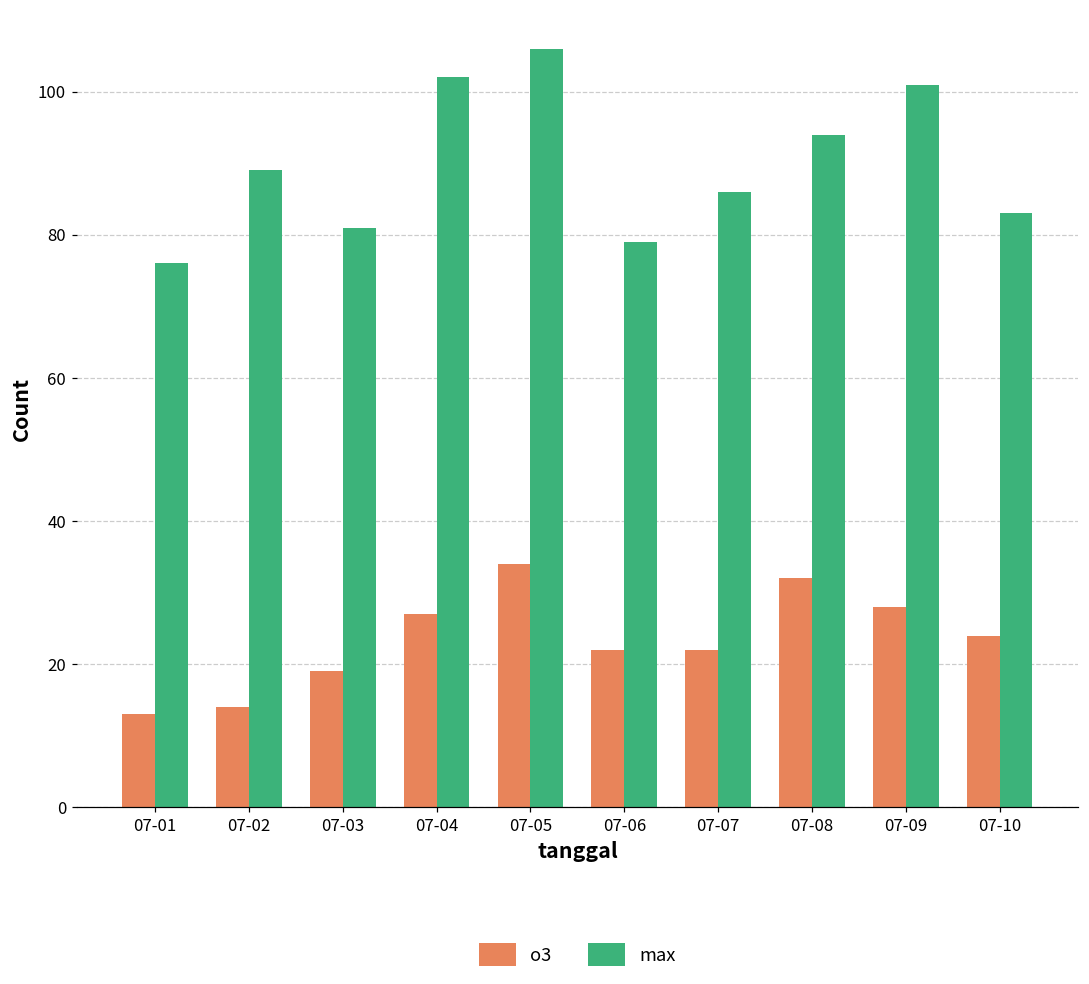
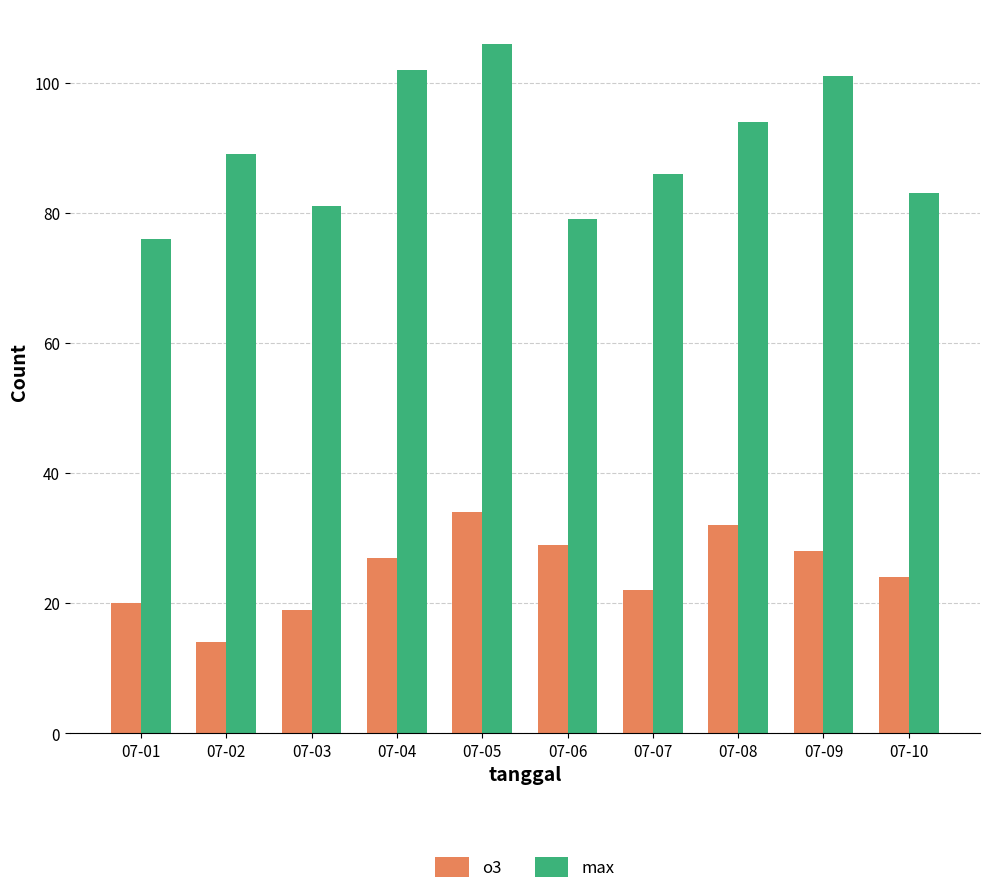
o3, 07-01: 13 -> 20
o3, 07-06: 22 -> 29
